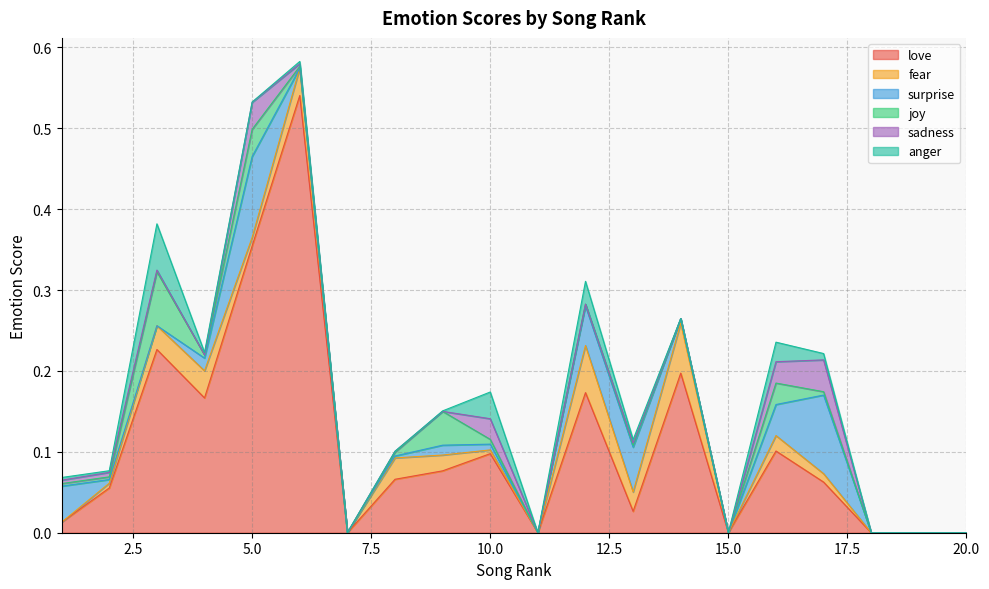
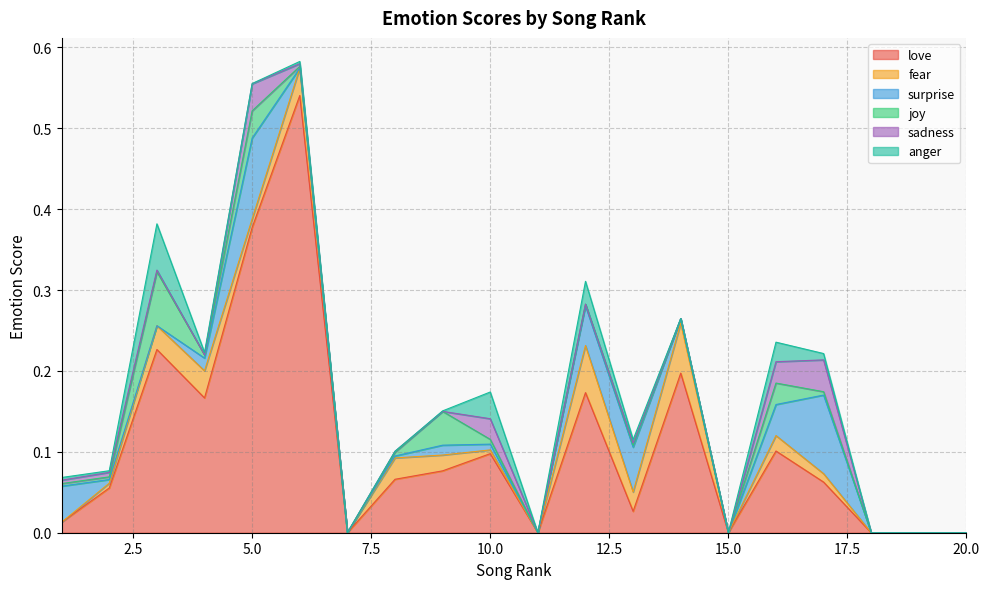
love, 5.0: 0.35 -> 0.38
